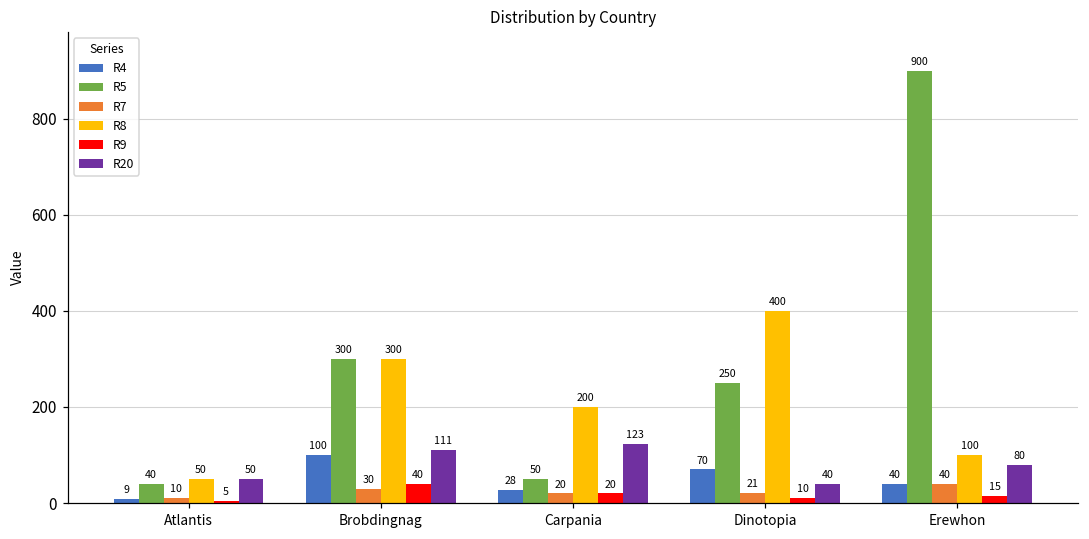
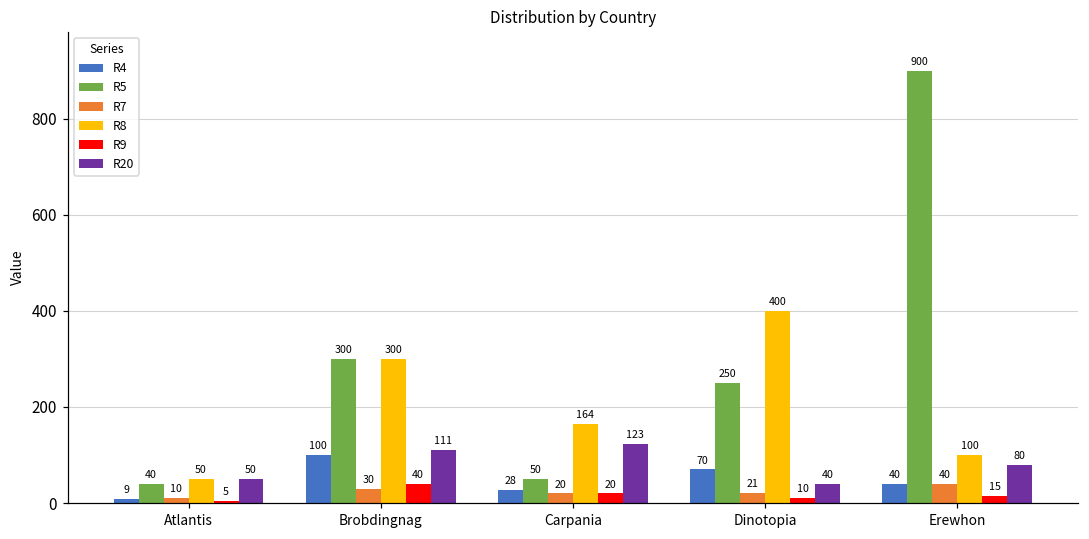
R8, Carpania: 200 -> 164
